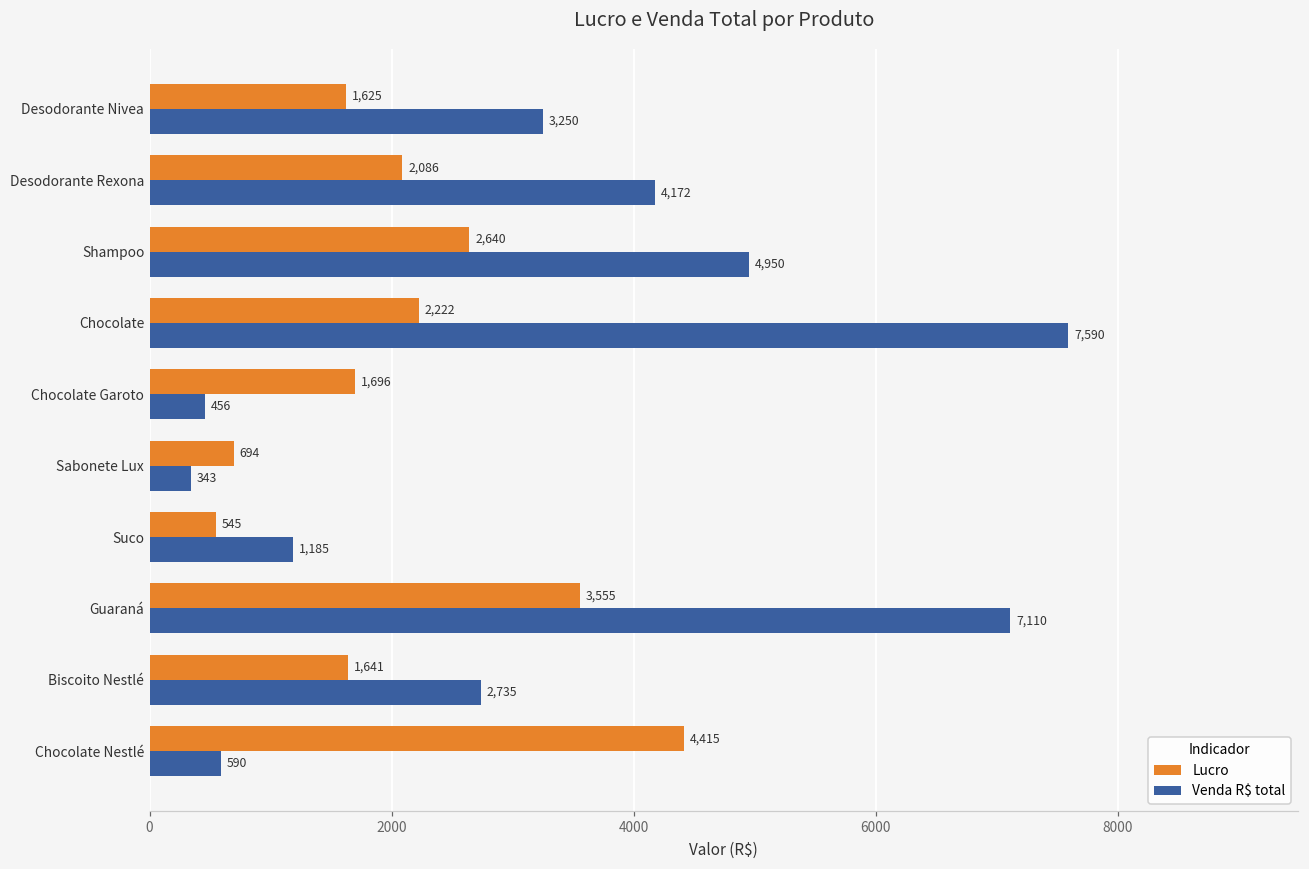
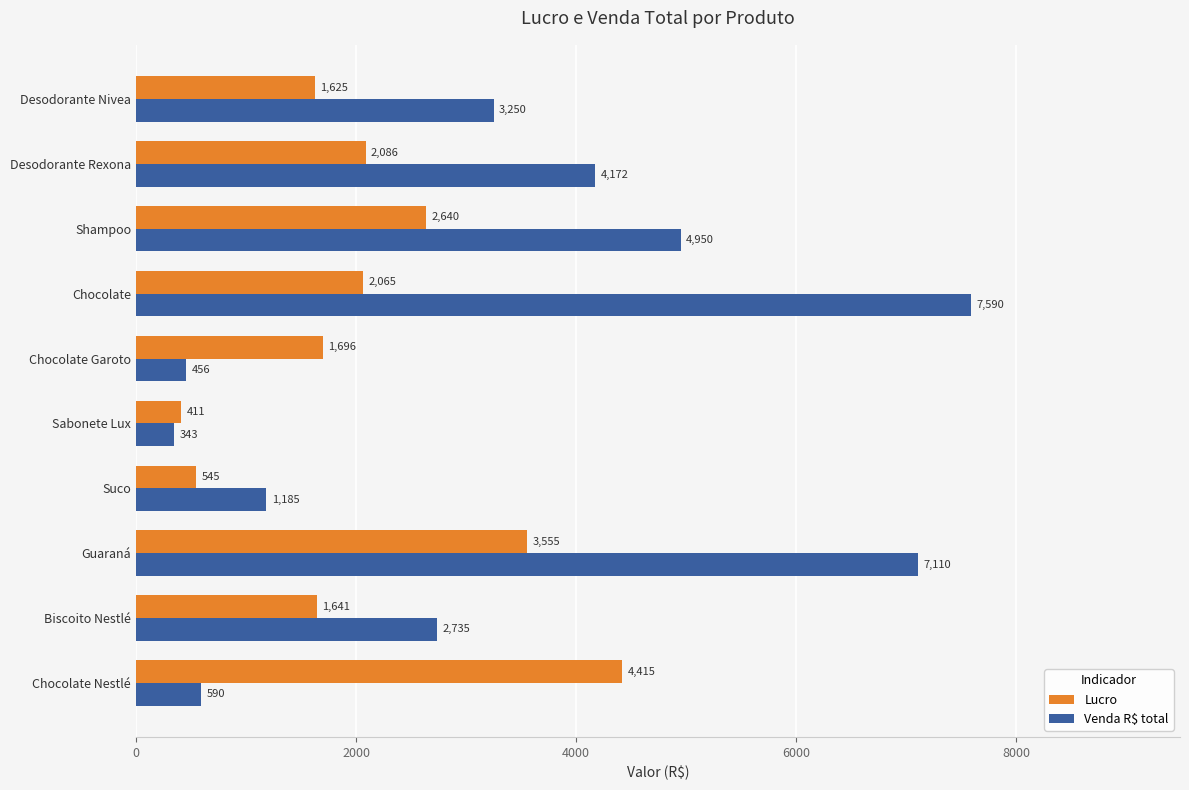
Lucro, Chocolate: 2,222 -> 2,065
Lucro, Sabonete Lux: 694 -> 411
